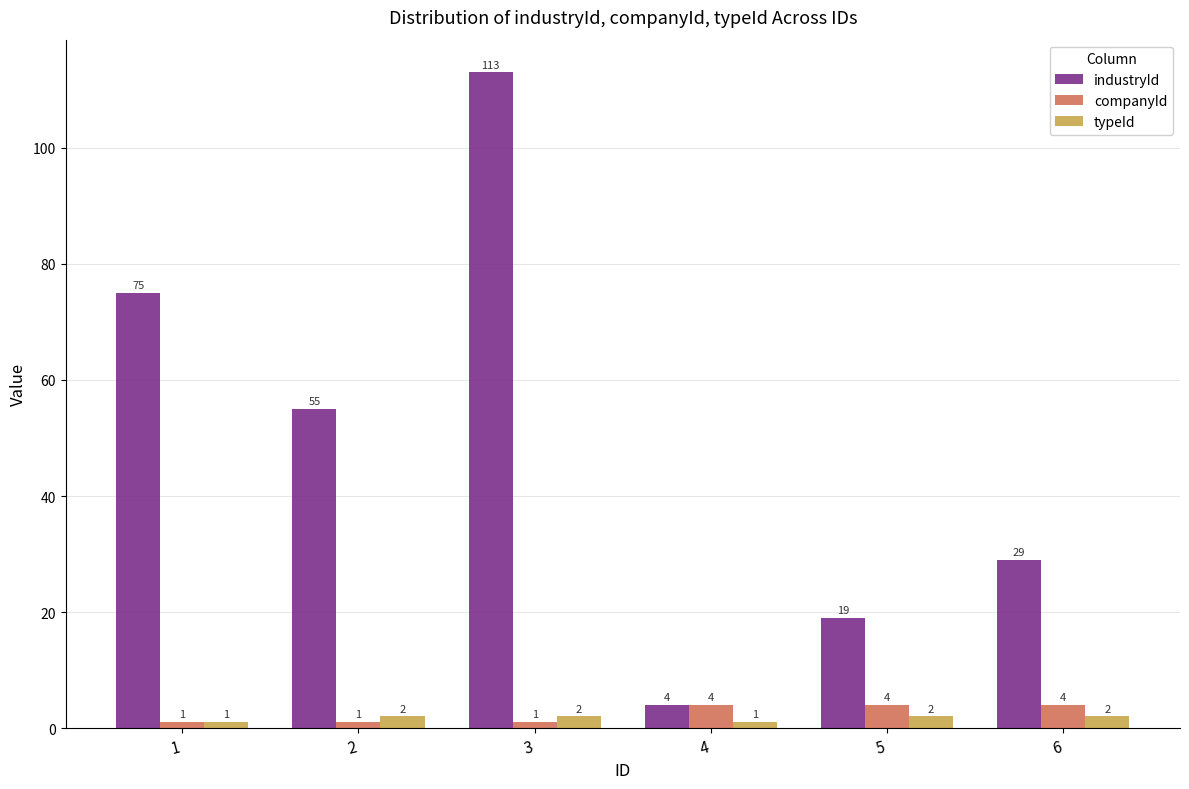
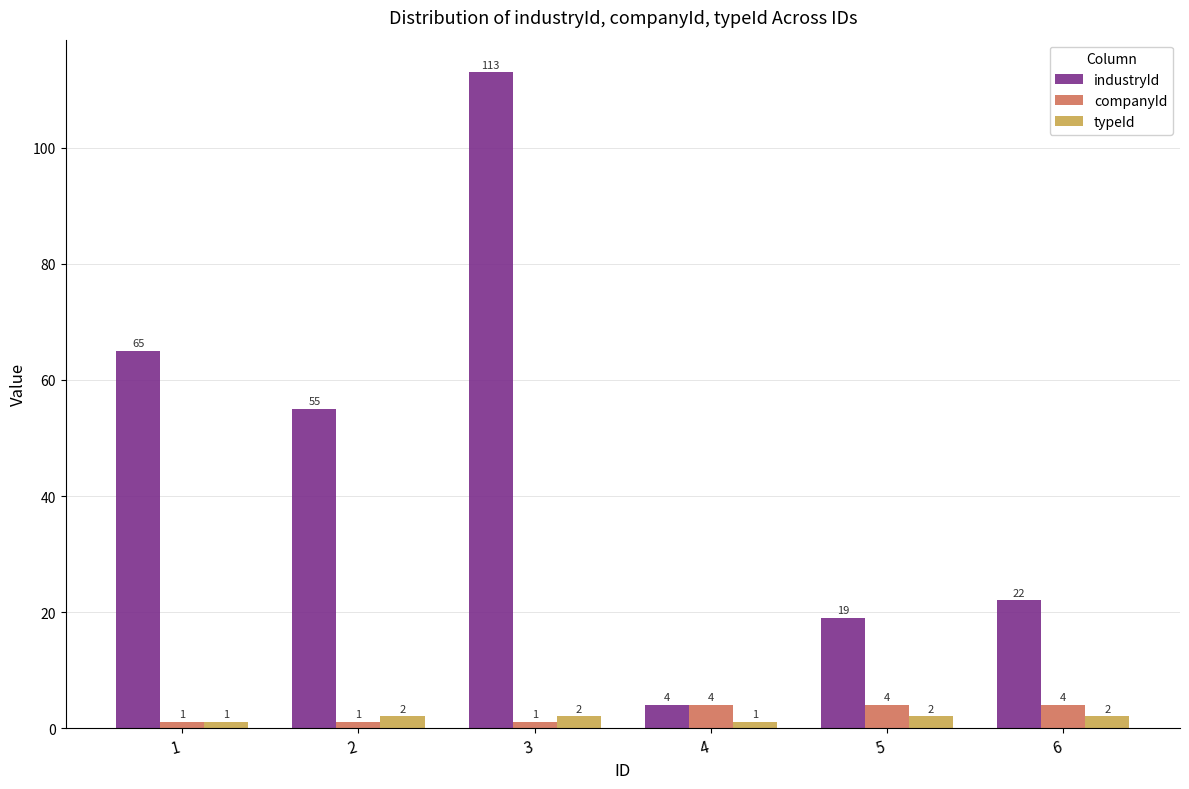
industryId, 1: 75 -> 65
industryId, 6: 29 -> 22
